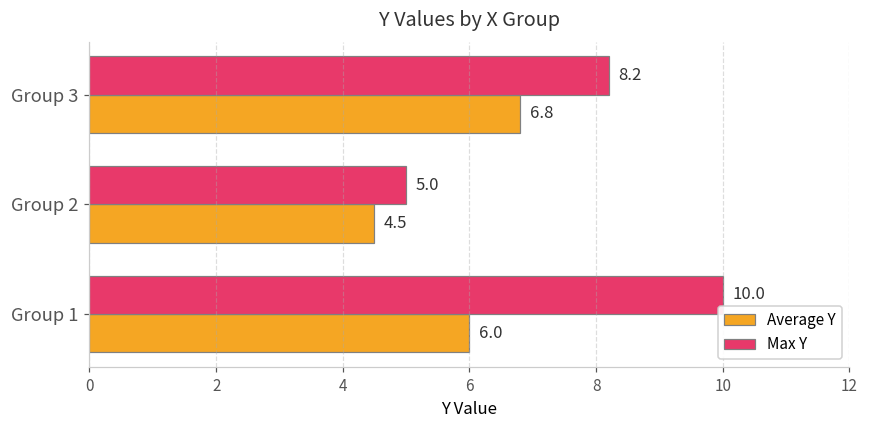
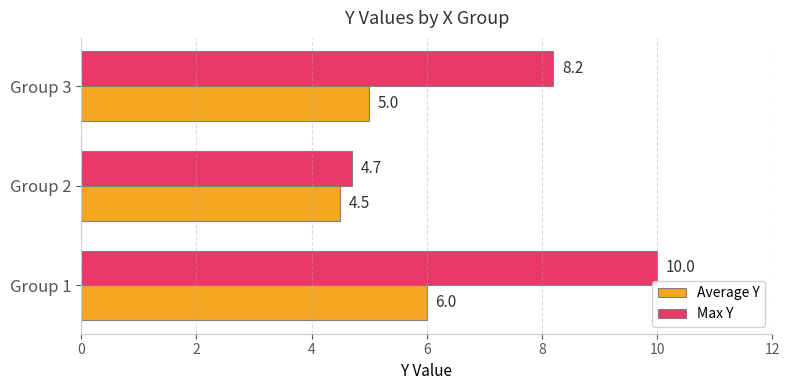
Average Y, Group 3: 6.8 -> 5.0
Max Y, Group 2: 5.0 -> 4.7
